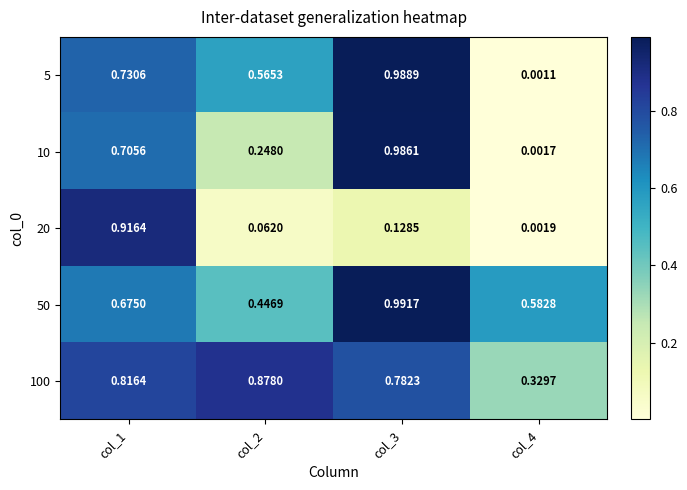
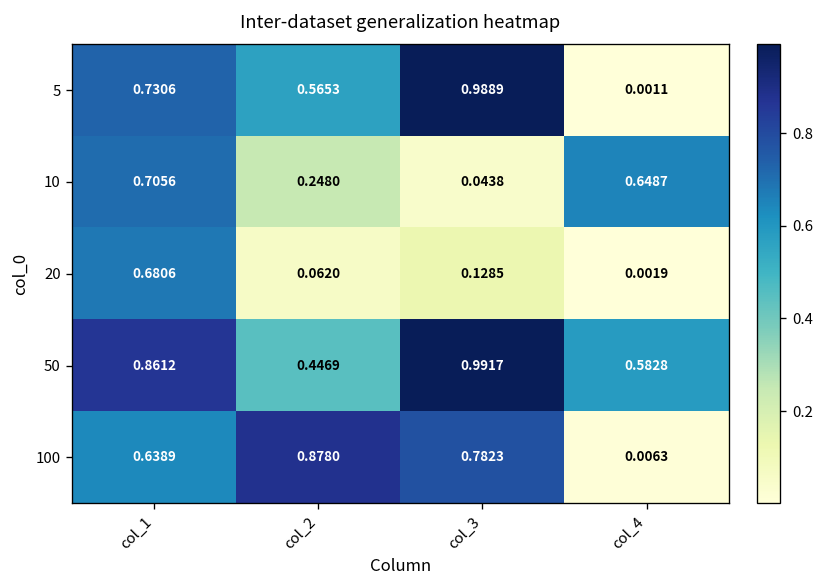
10, col_3: 0.9861 -> 0.0438
10, col_4: 0.0017 -> 0.6487
20, col_1: 0.9164 -> 0.6806
50, col_1: 0.6750 -> 0.8612
100, col_1: 0.8164 -> 0.6389
100, col_4: 0.3297 -> 0.0063
